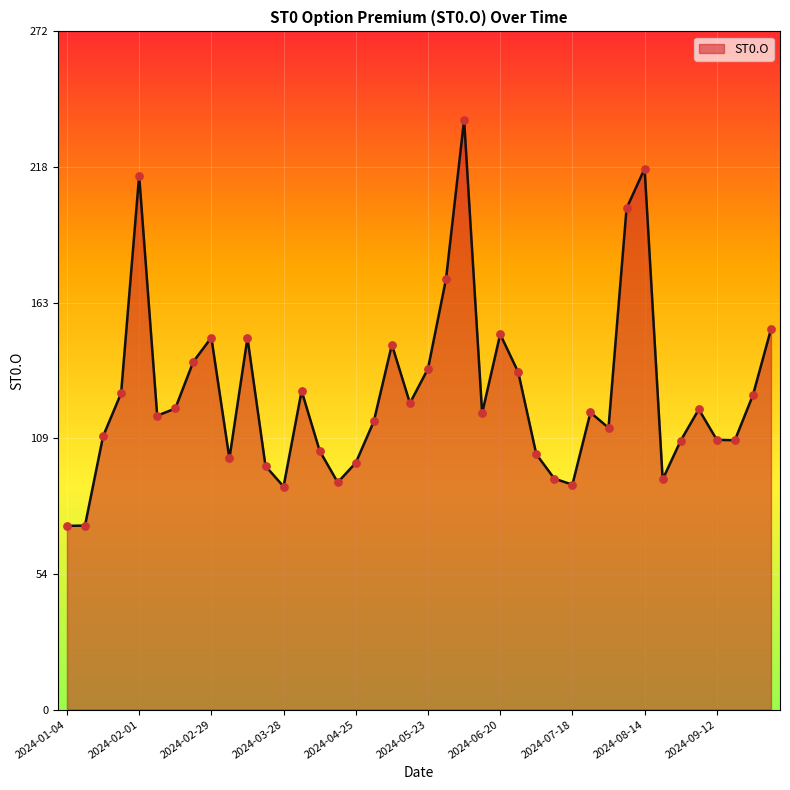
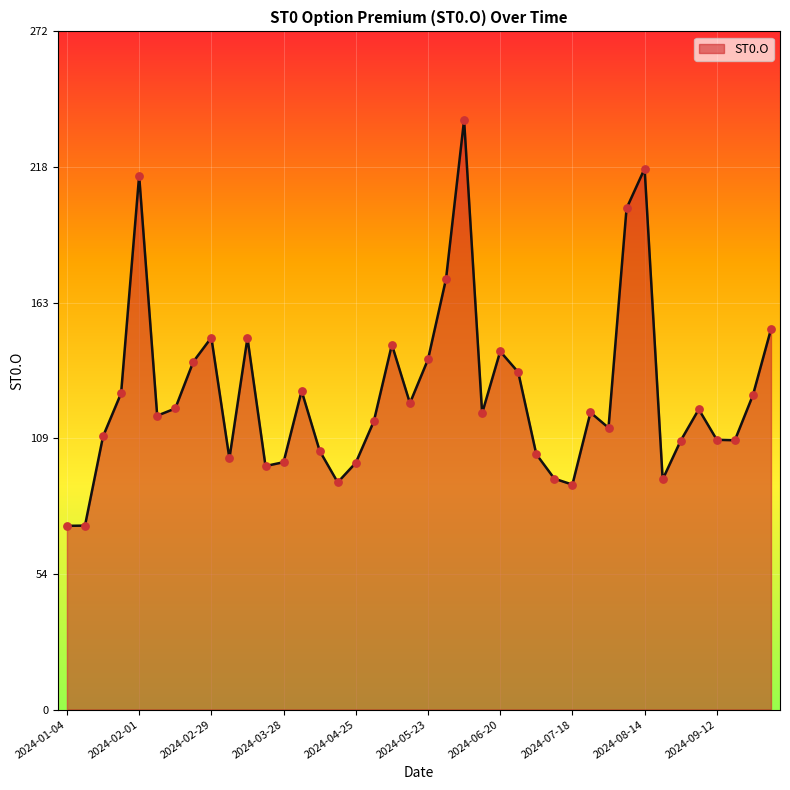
2024-03-28: 89 -> 99
2024-05-23: 137 -> 140
2024-06-20: 151 -> 144
